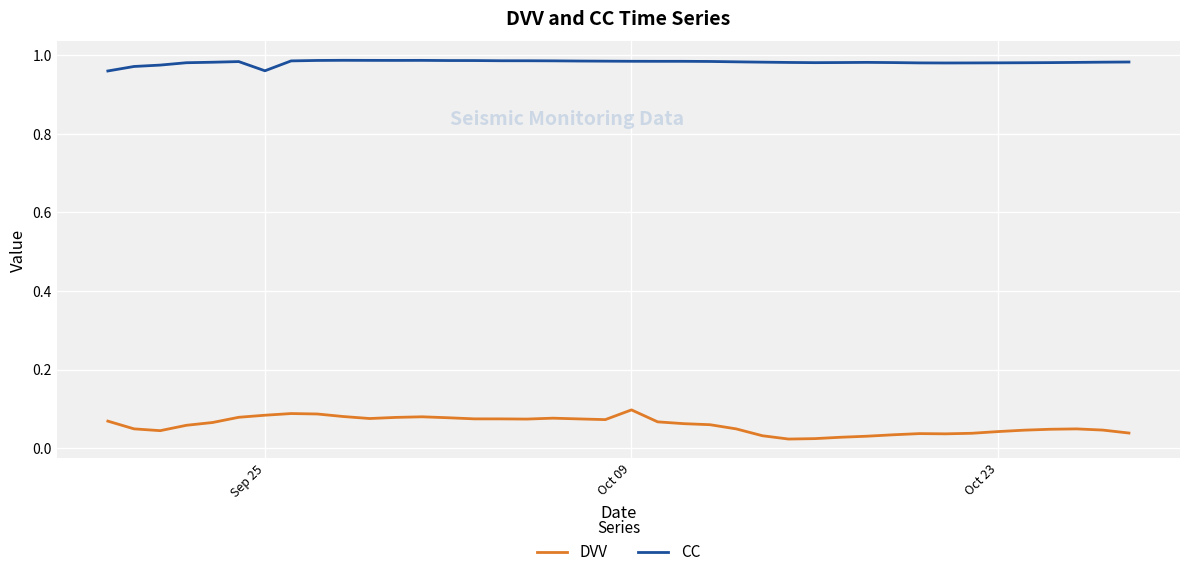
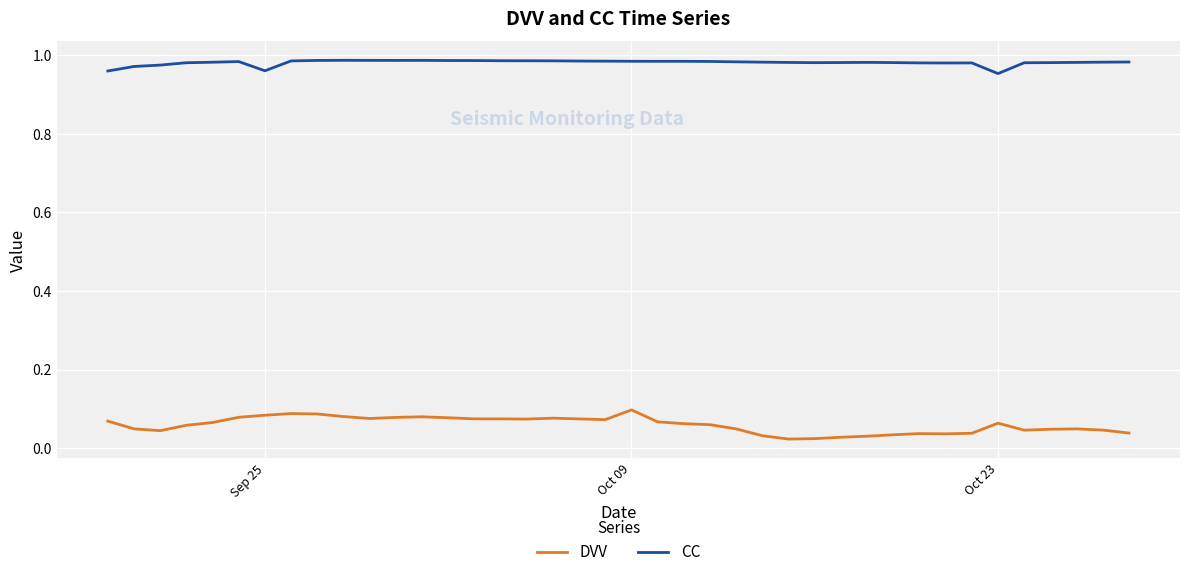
DVV, Oct 23: 0.04 -> 0.06
CC, Oct 23: 0.98 -> 0.95
